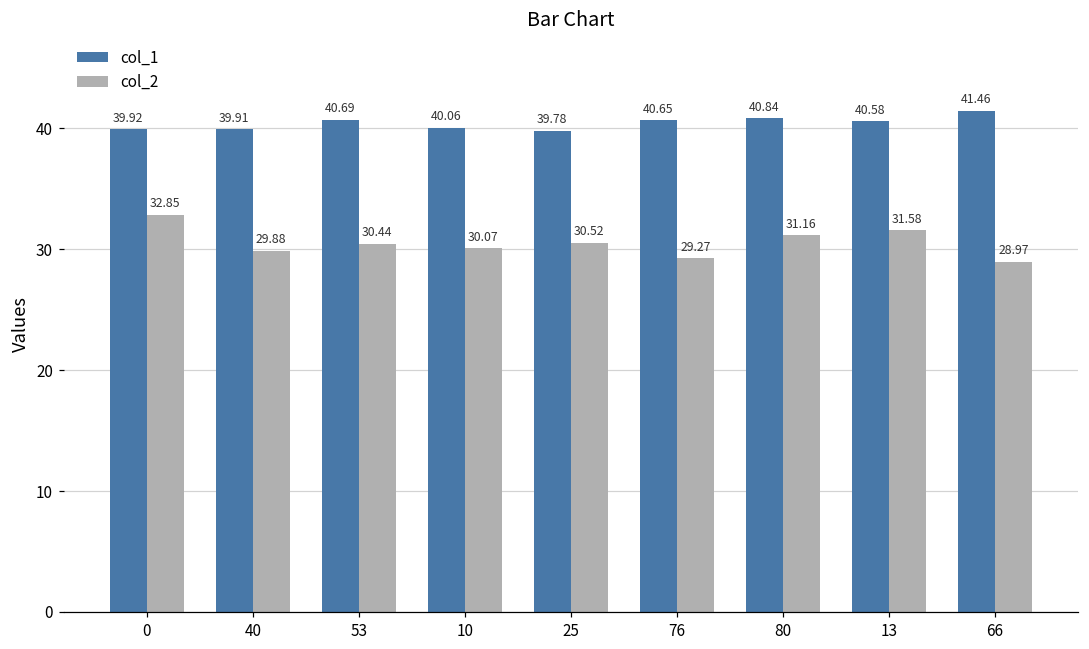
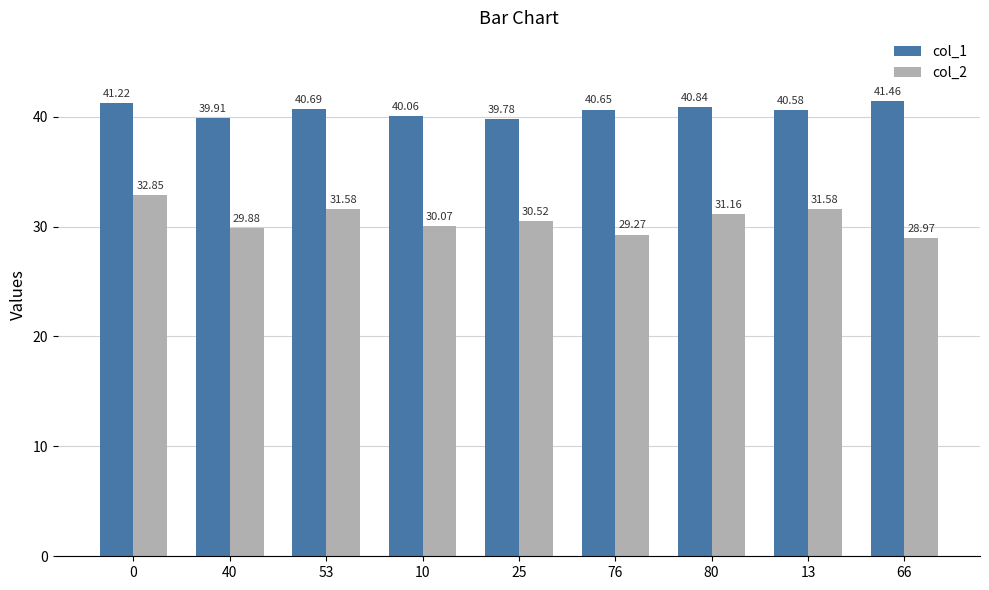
col_1, 0: 39.92 -> 41.22
col_2, 53: 30.44 -> 31.58
